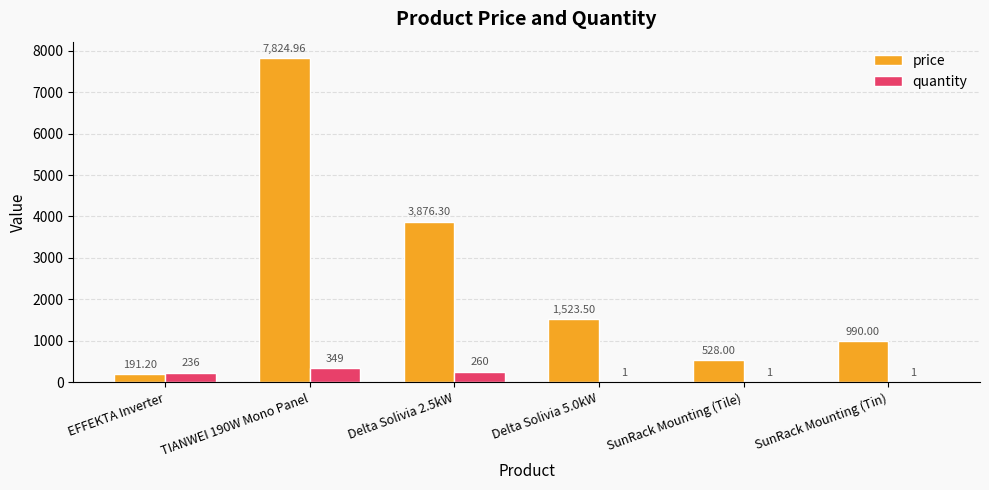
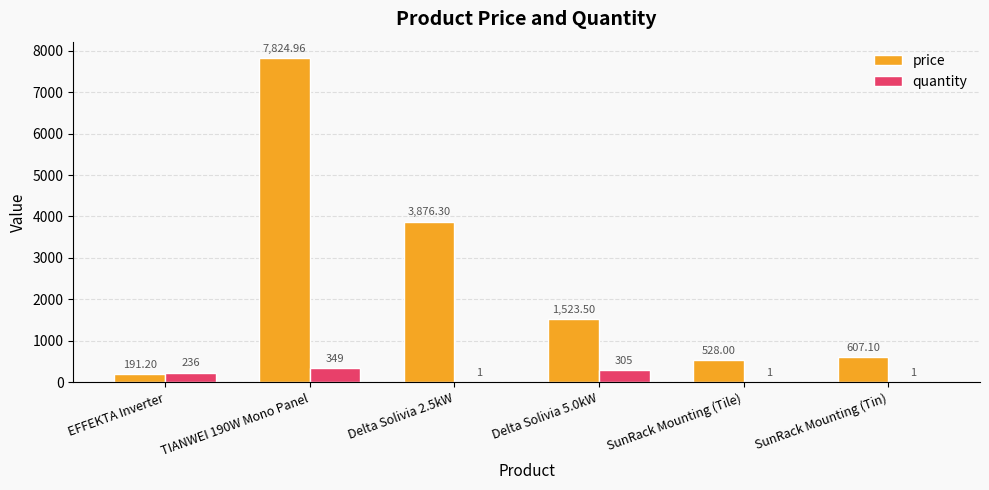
quantity, Delta Solivia 2.5kW: 260 -> 1
quantity, Delta Solivia 5.0kW: 1 -> 305
price, SunRack Mounting (Tin): 990.00 -> 607.10
